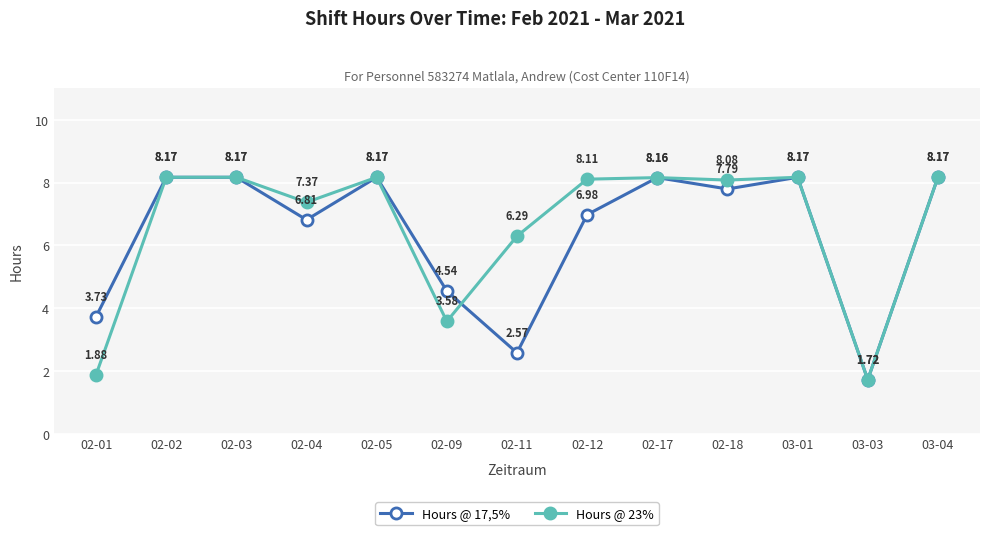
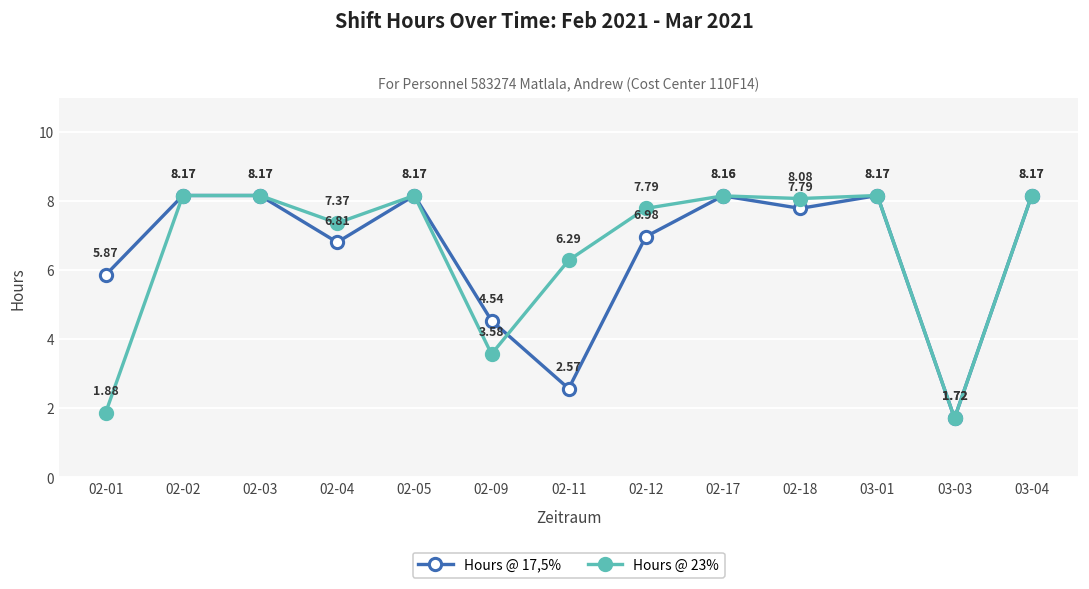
Hours @ 17,5%, 02-01: 3.73 -> 5.87
Hours @ 23%, 02-12: 8.11 -> 7.79
